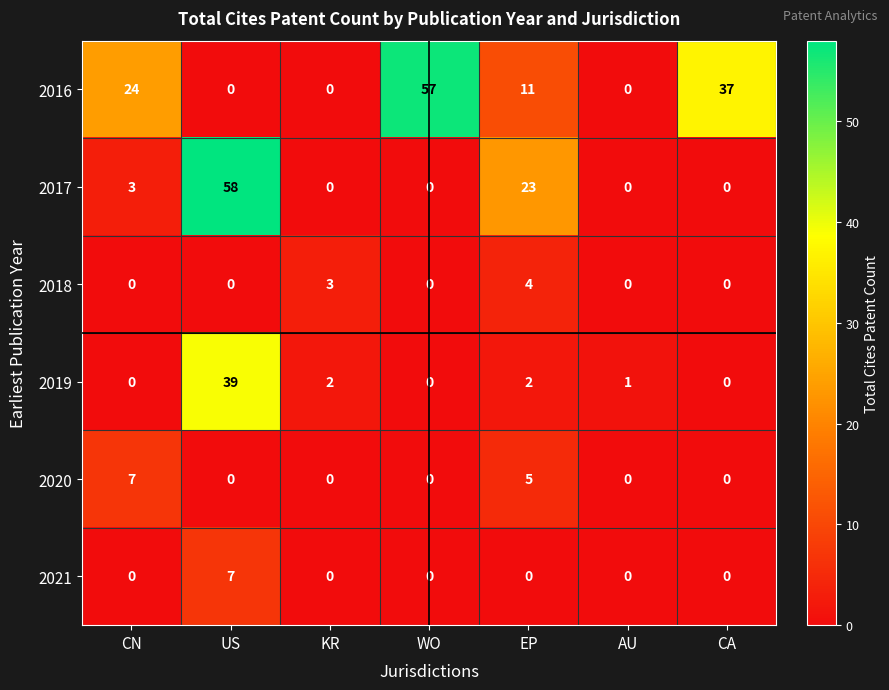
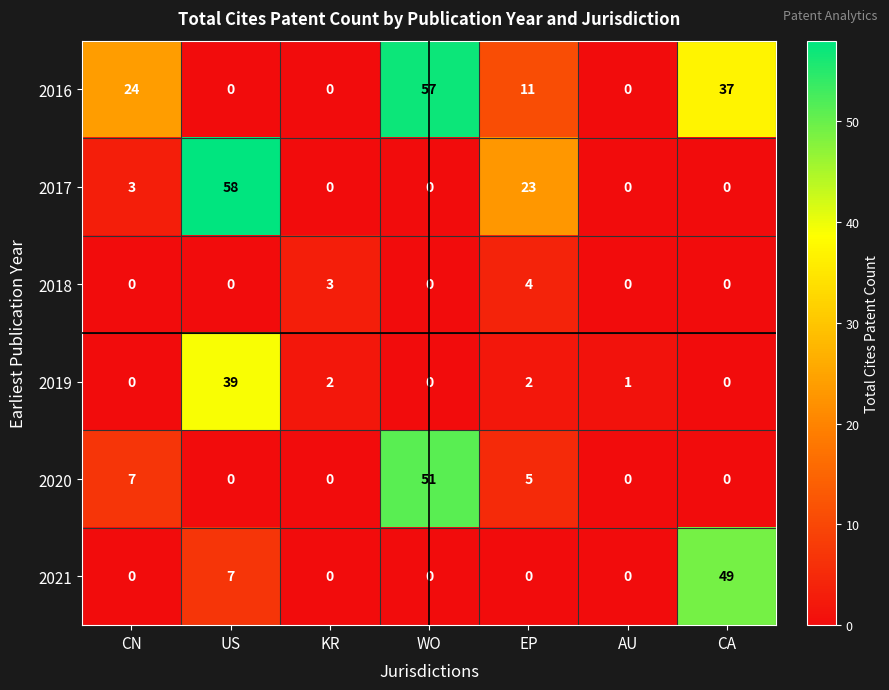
2020, WO: 0 -> 51
2021, CA: 0 -> 49
